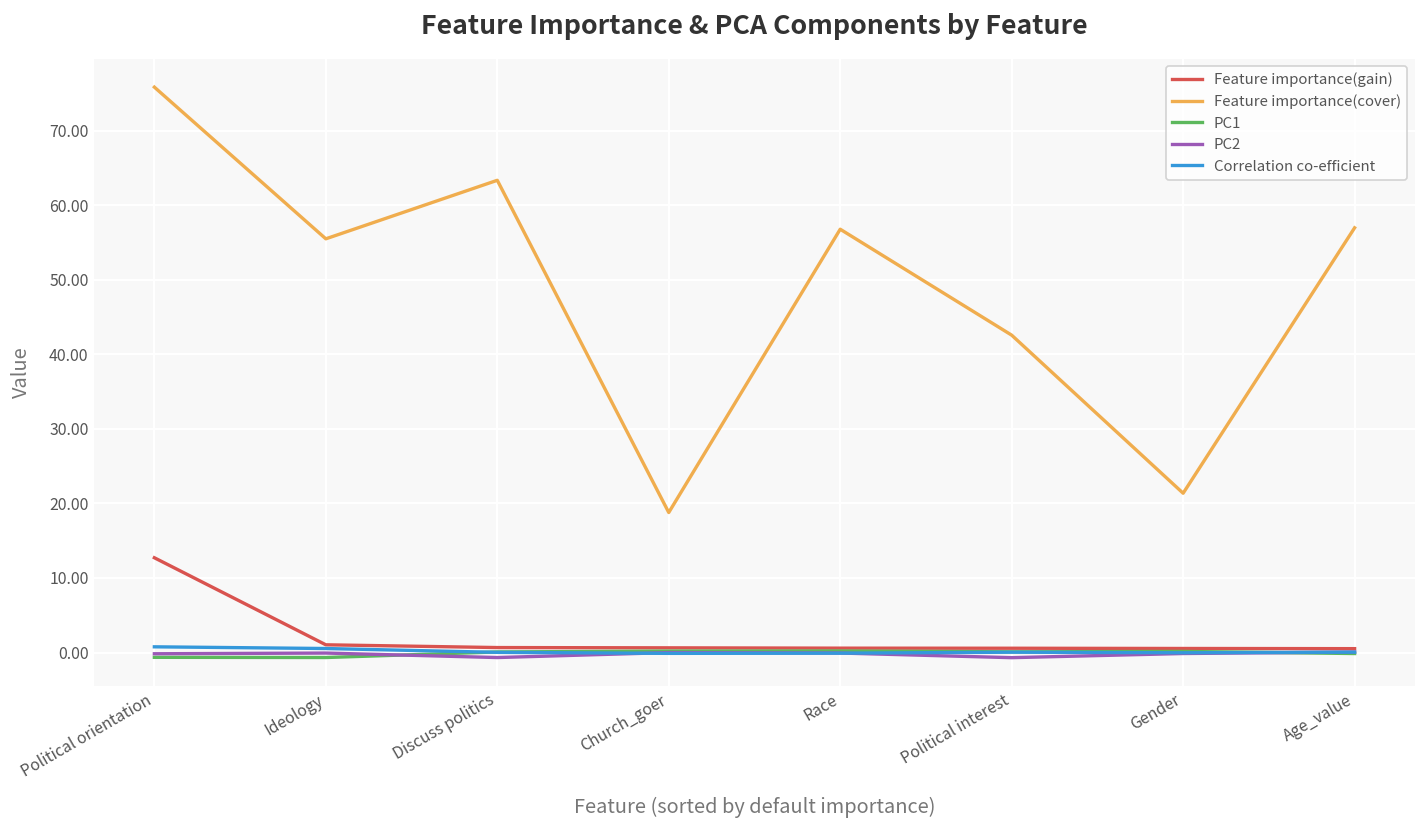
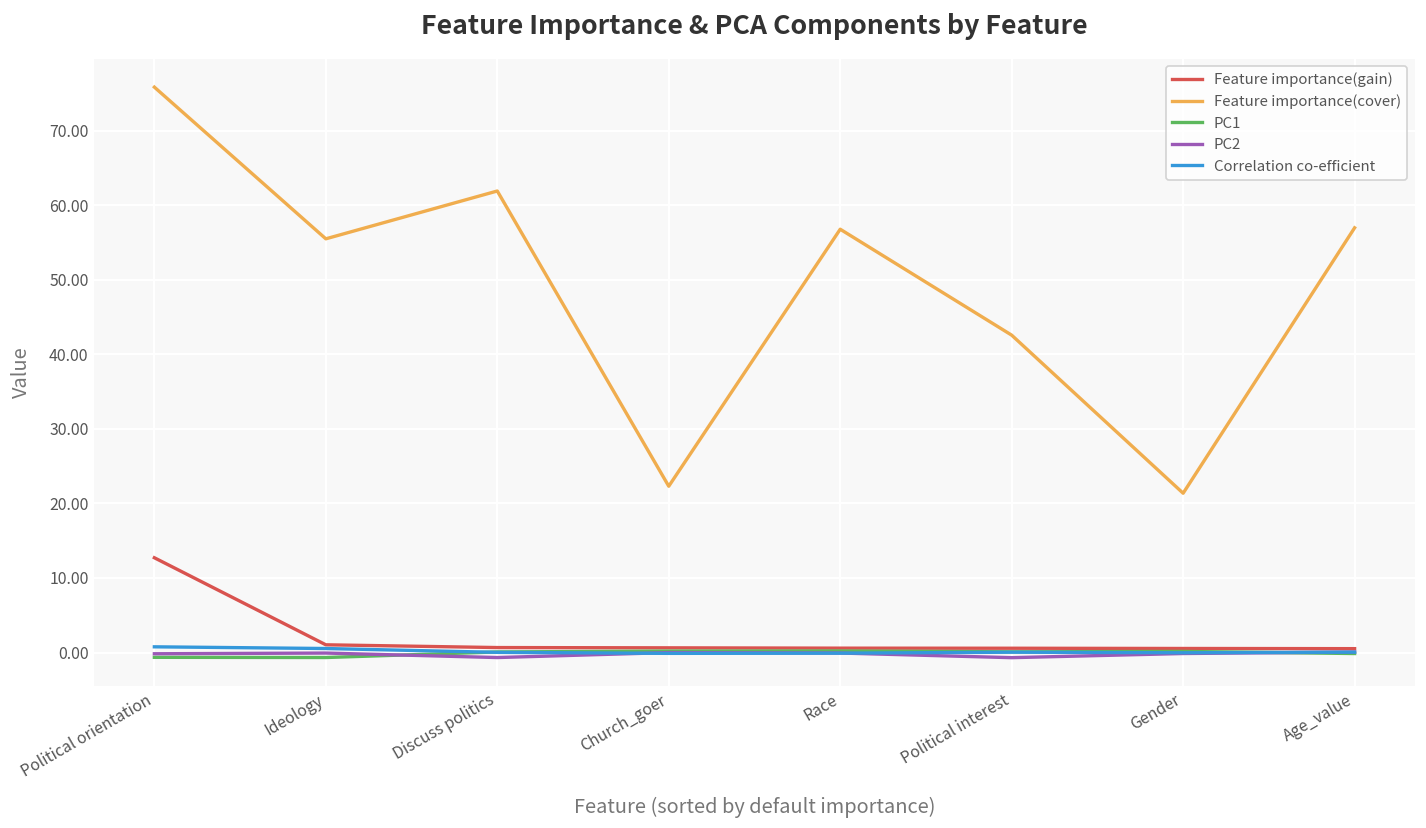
Feature importance(cover), Discuss politics: 63 -> 62
Feature importance(cover), Church_goer: 19 -> 22
